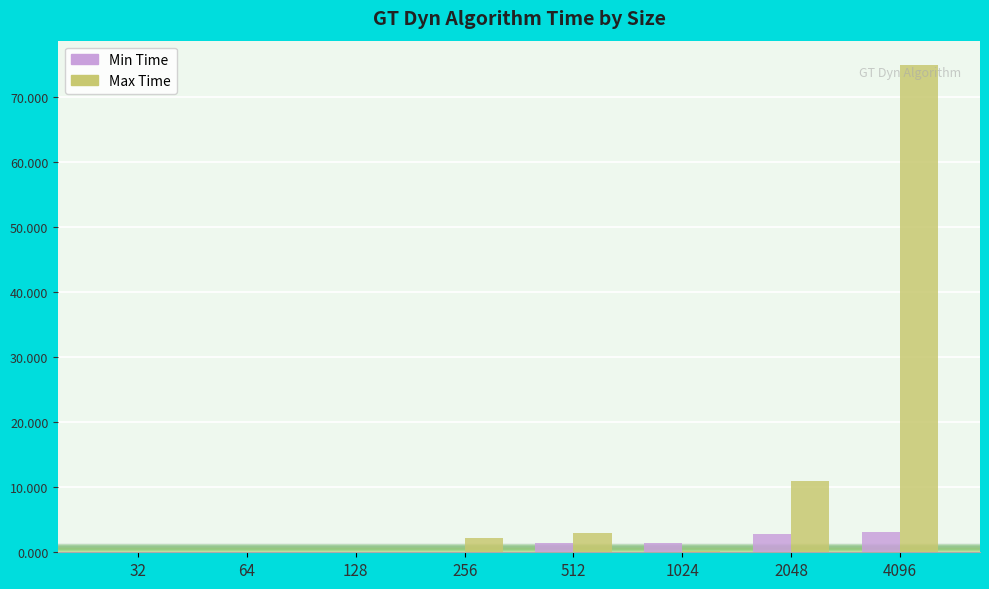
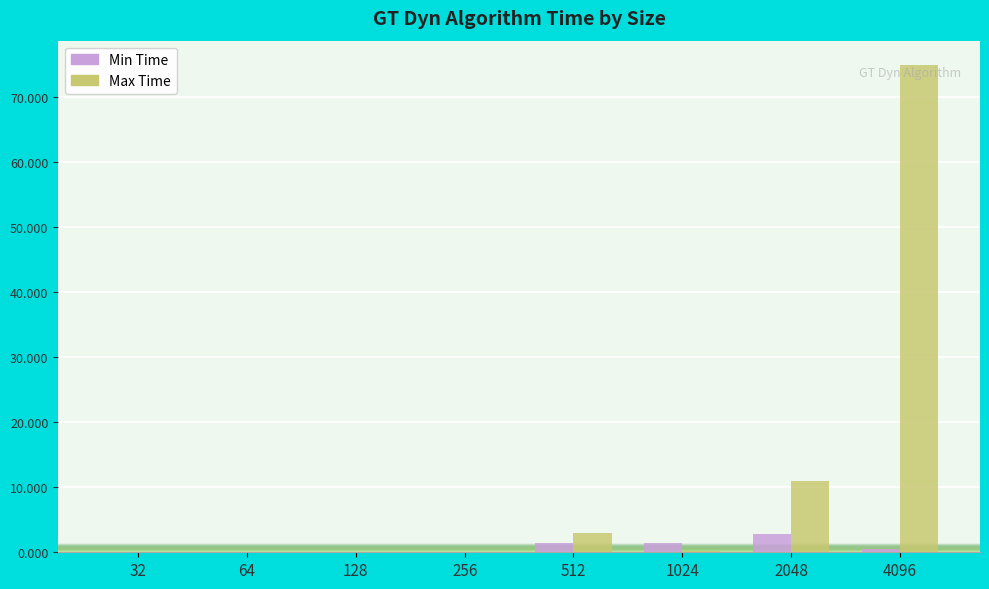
Max Time, 256: 2 -> 0
Min Time, 4096: 3 -> 0
